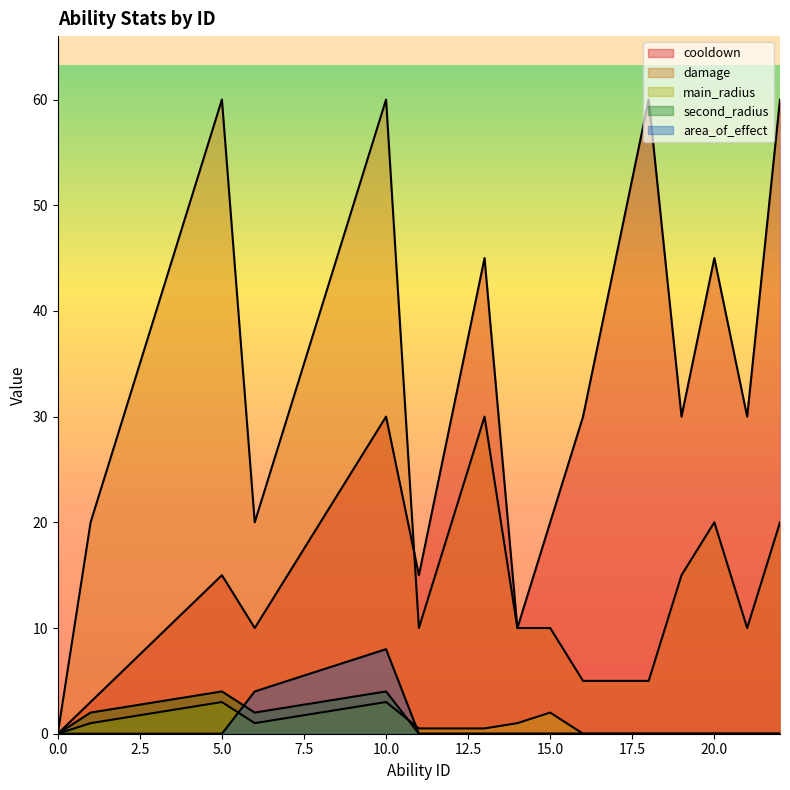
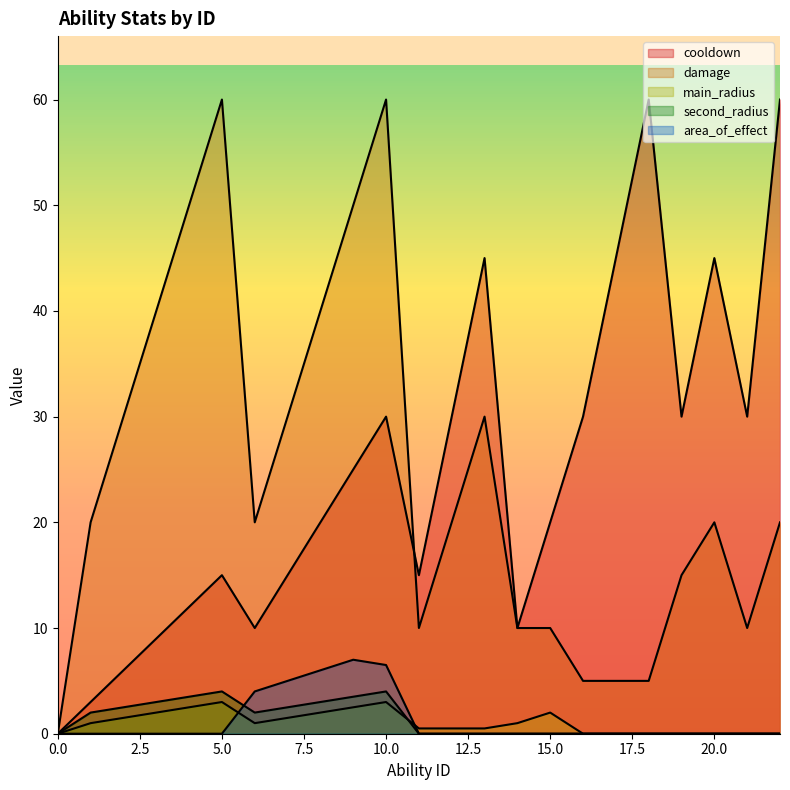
area_of_effect, 10.0: 8.0 -> 6.5
